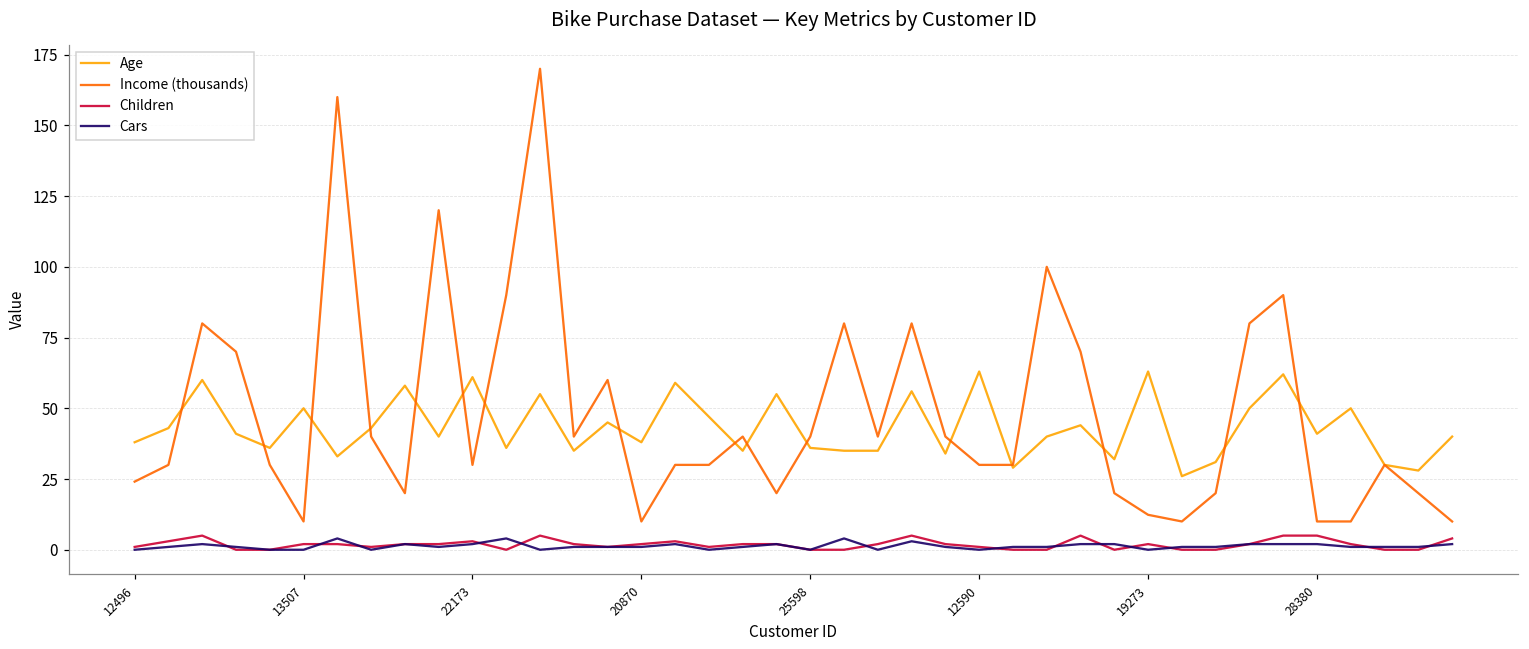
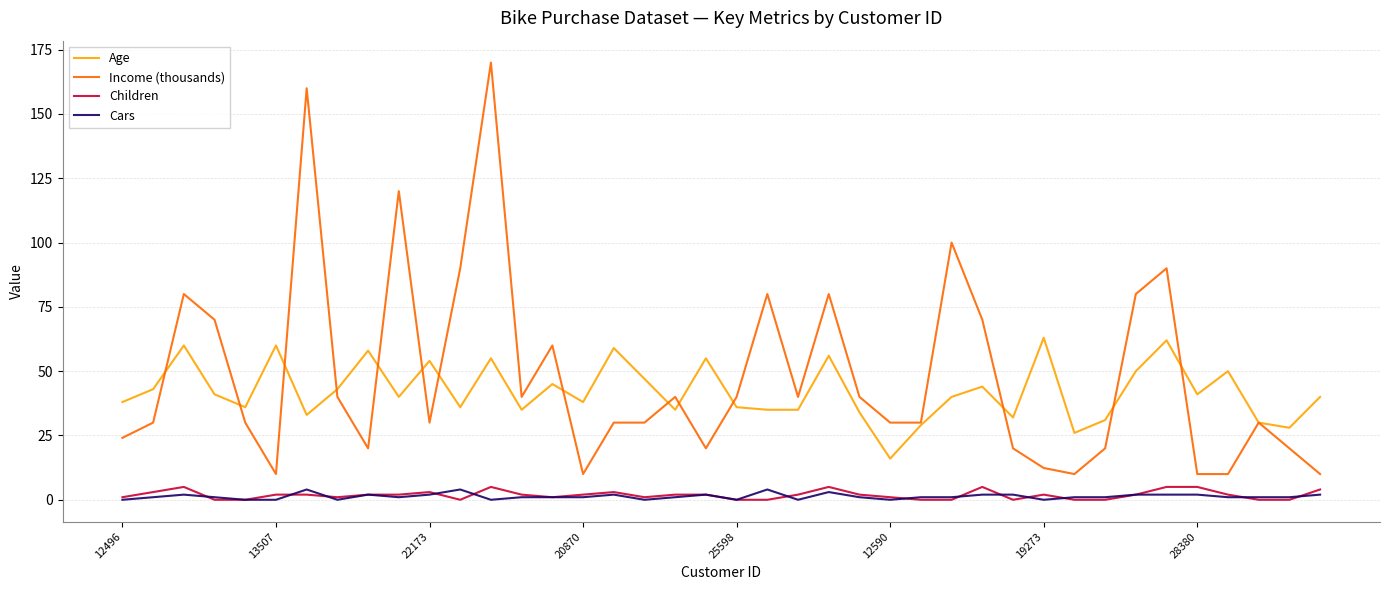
Age, 13507: 50 -> 60
Age, 22173: 61 -> 54
Age, 12590: 63 -> 16
